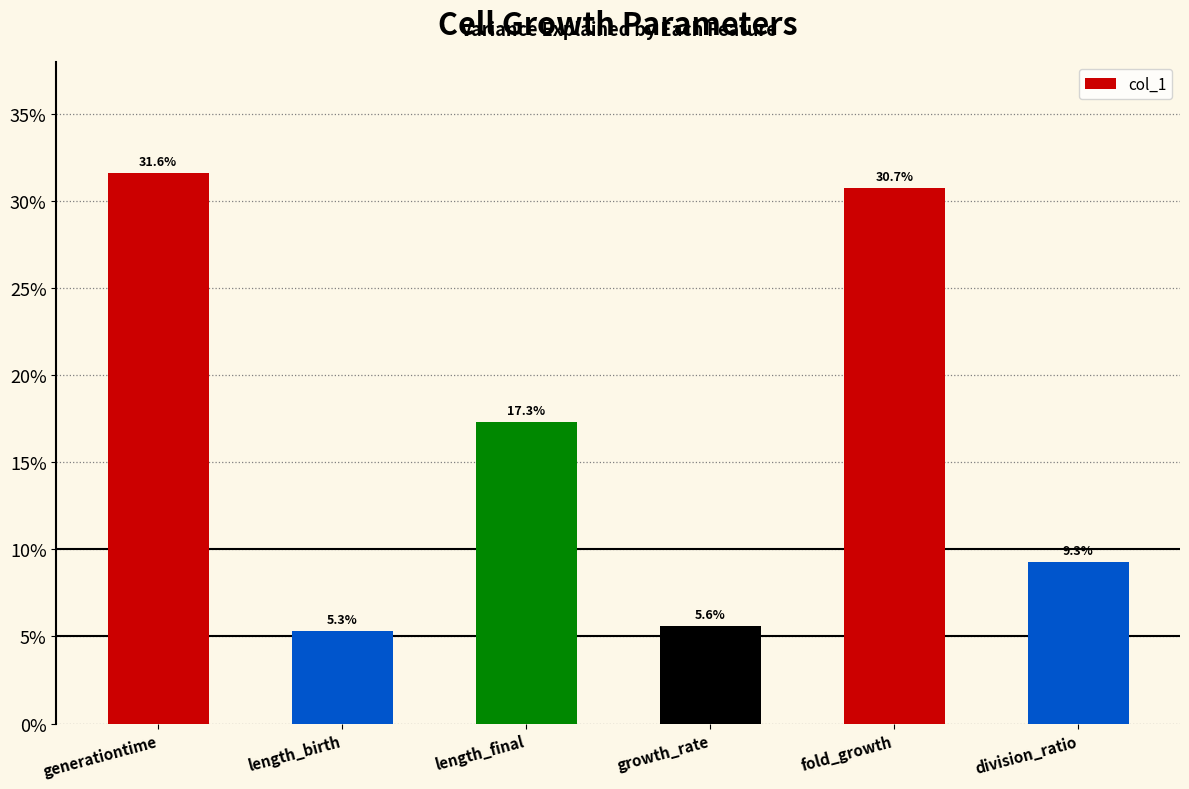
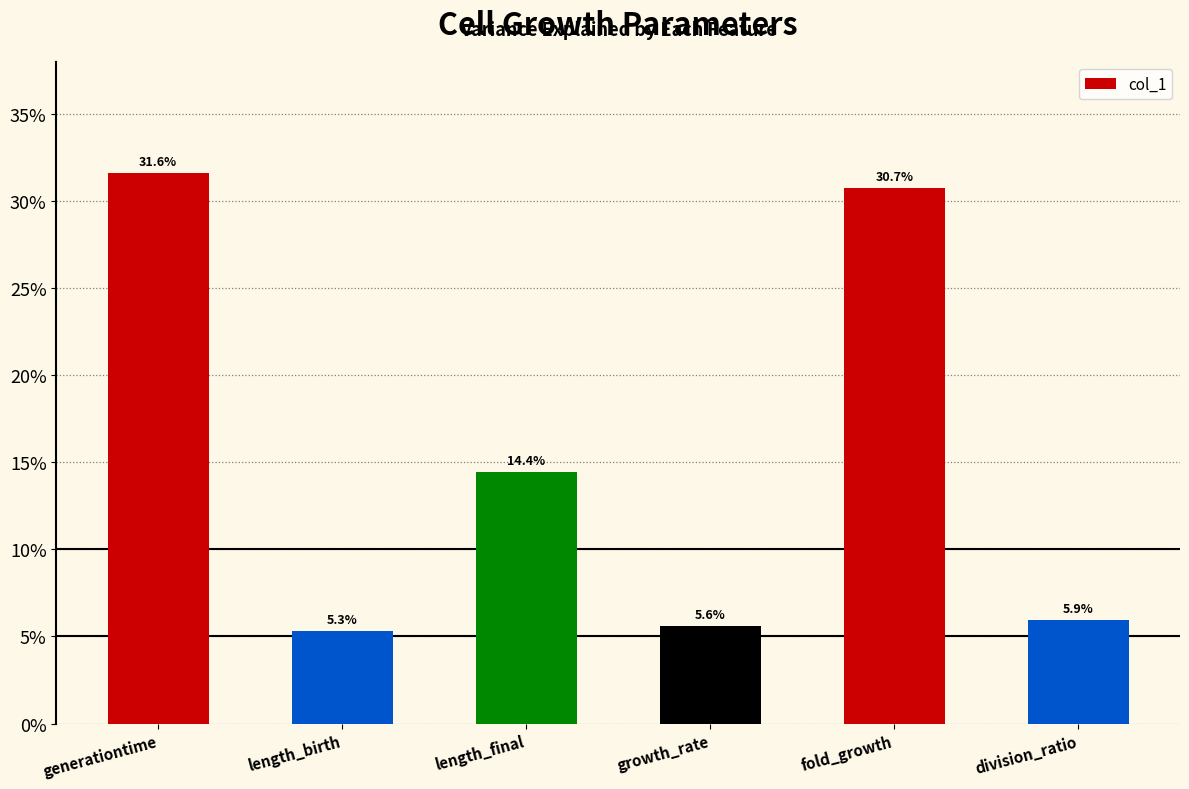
length_final: 17.3% -> 14.4%
division_ratio: 9.3% -> 5.9%
